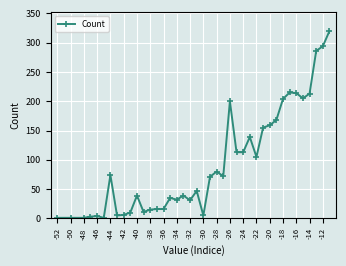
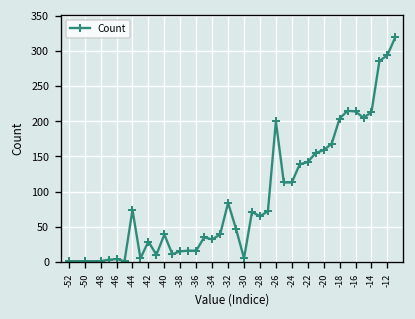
-42: 10 -> 30
-32: 30 -> 80
-28: 80 -> 70
-22: 110 -> 140
